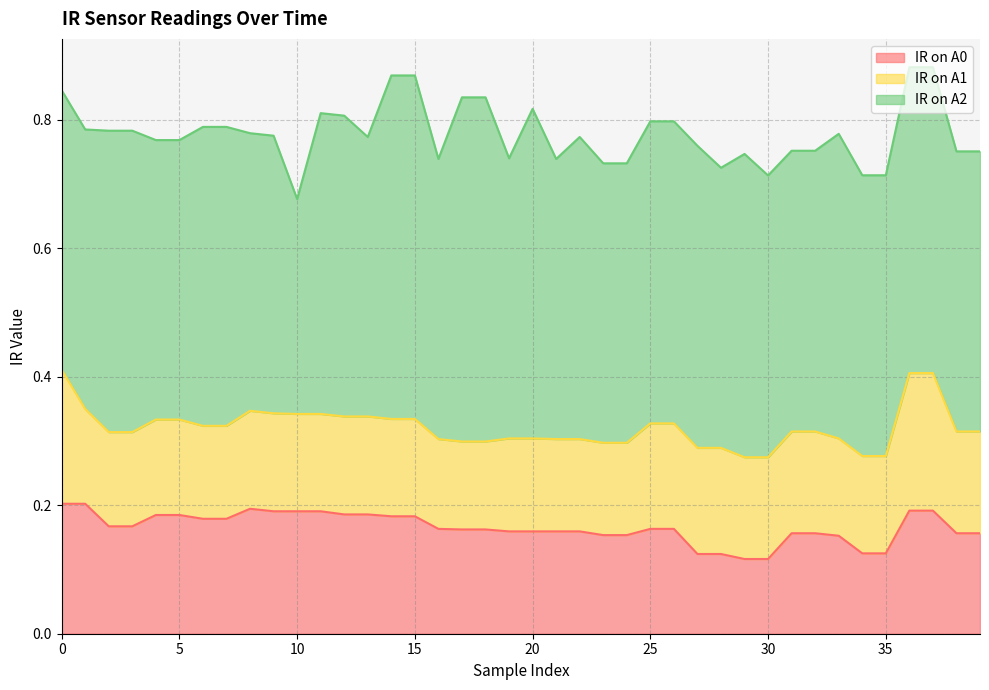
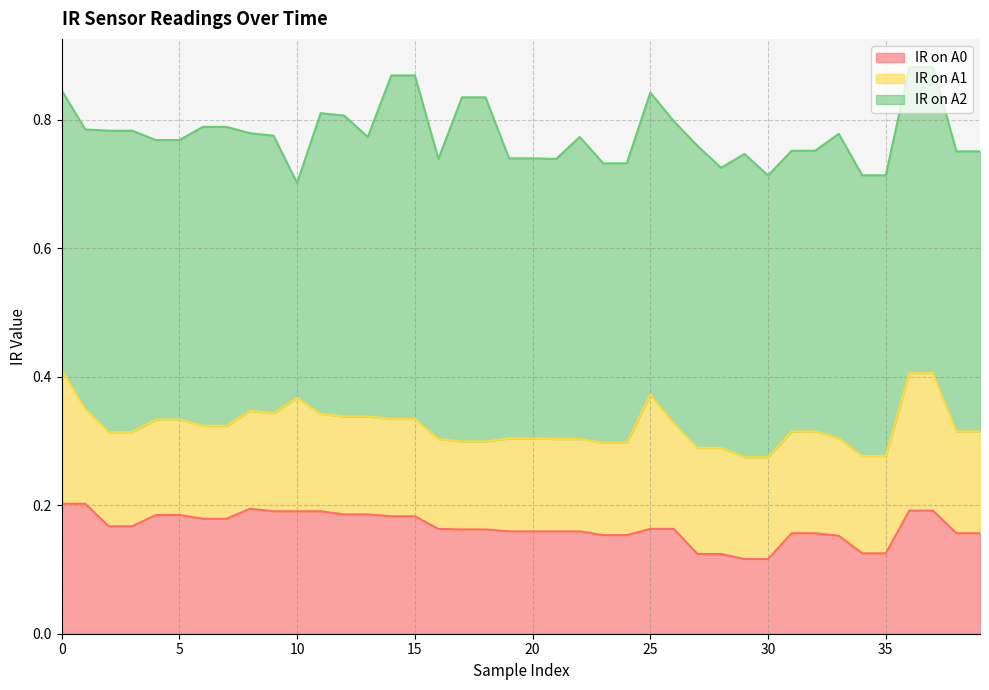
IR on A1, 10: 0.15 -> 0.18
IR on A2, 20: 0.51 -> 0.44
IR on A1, 25: 0.16 -> 0.21
